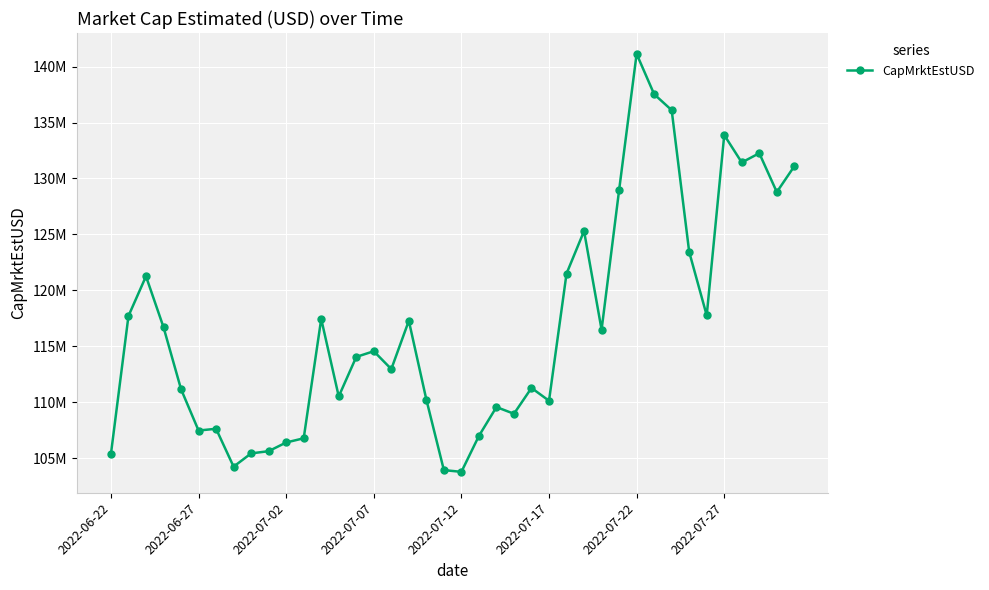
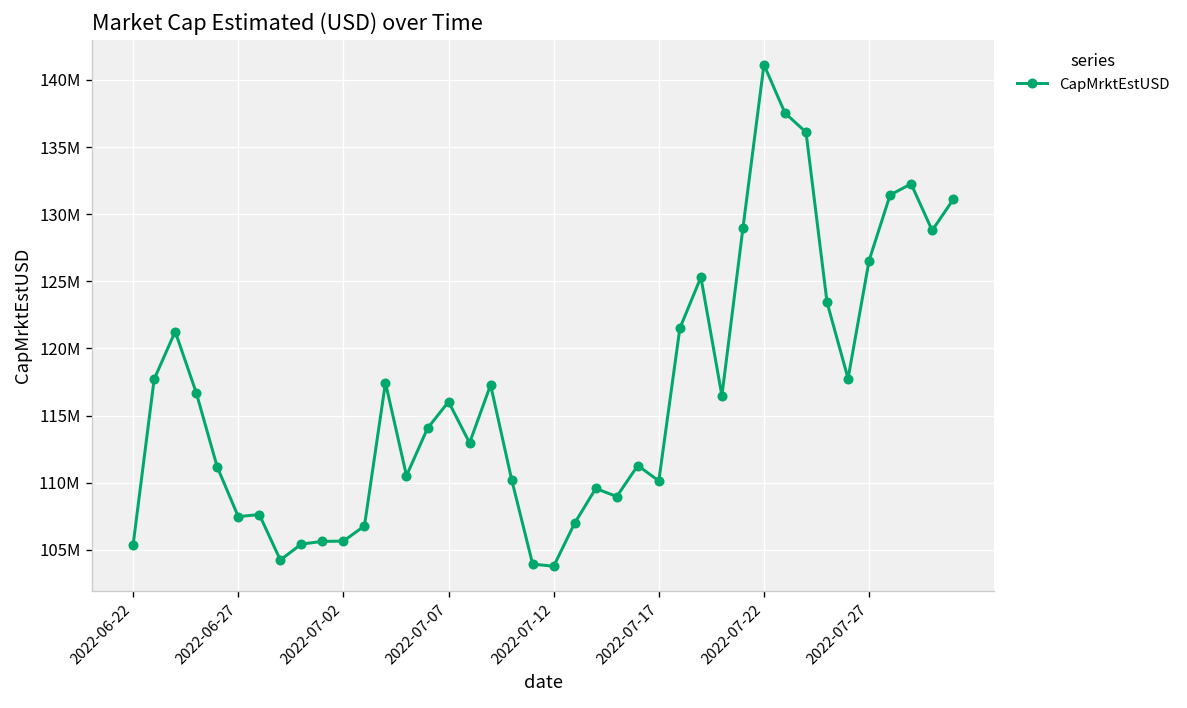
2022-07-02: 106400000 -> 105600000
2022-07-07: 114600000 -> 116000000
2022-07-27: 133900000 -> 126500000
